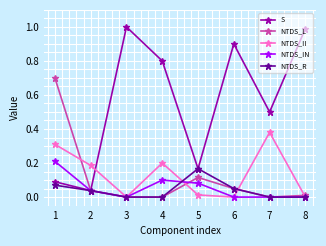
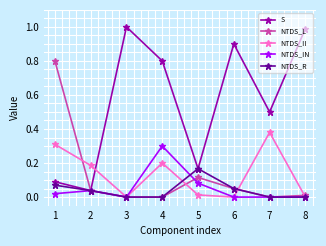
NTDS_L, 1: 0.7 -> 0.8
NTDS_IN, 1: 0.21 -> 0.02
NTDS_IN, 4: 0.1 -> 0.3
